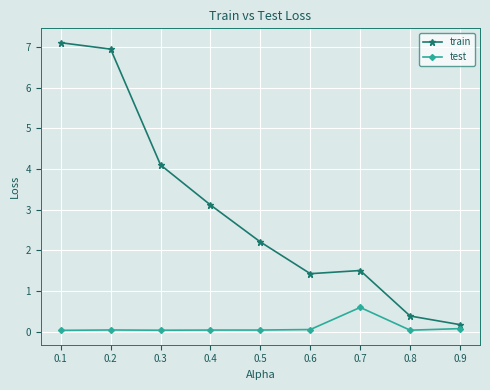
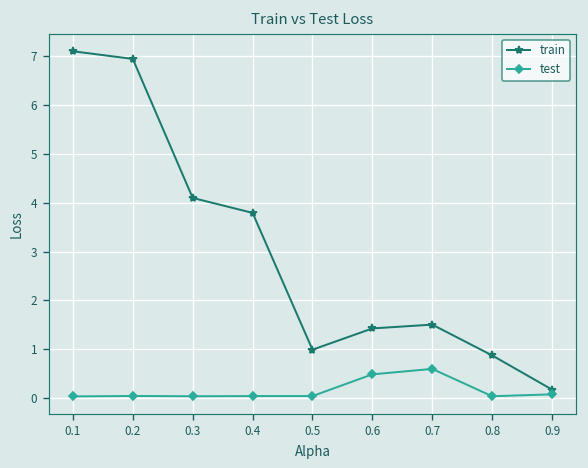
train, 0.4: 3.1 -> 3.8
train, 0.5: 2.2 -> 1.0
test, 0.6: 0.1 -> 0.5
train, 0.8: 0.4 -> 0.9
